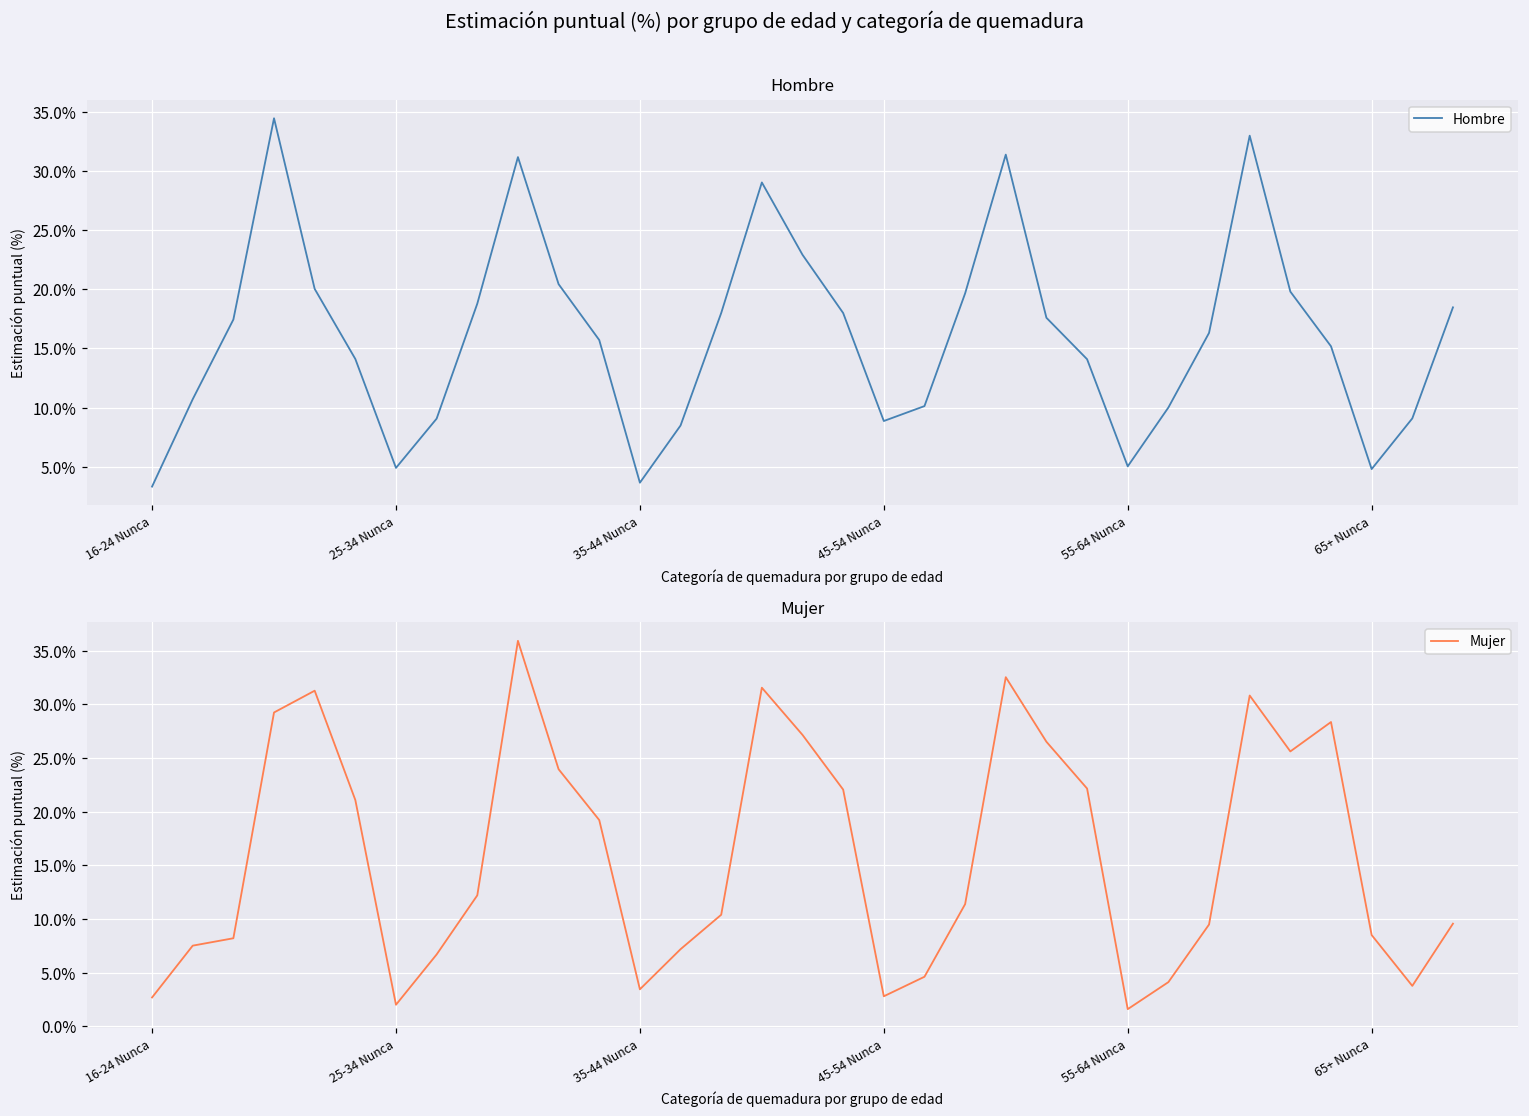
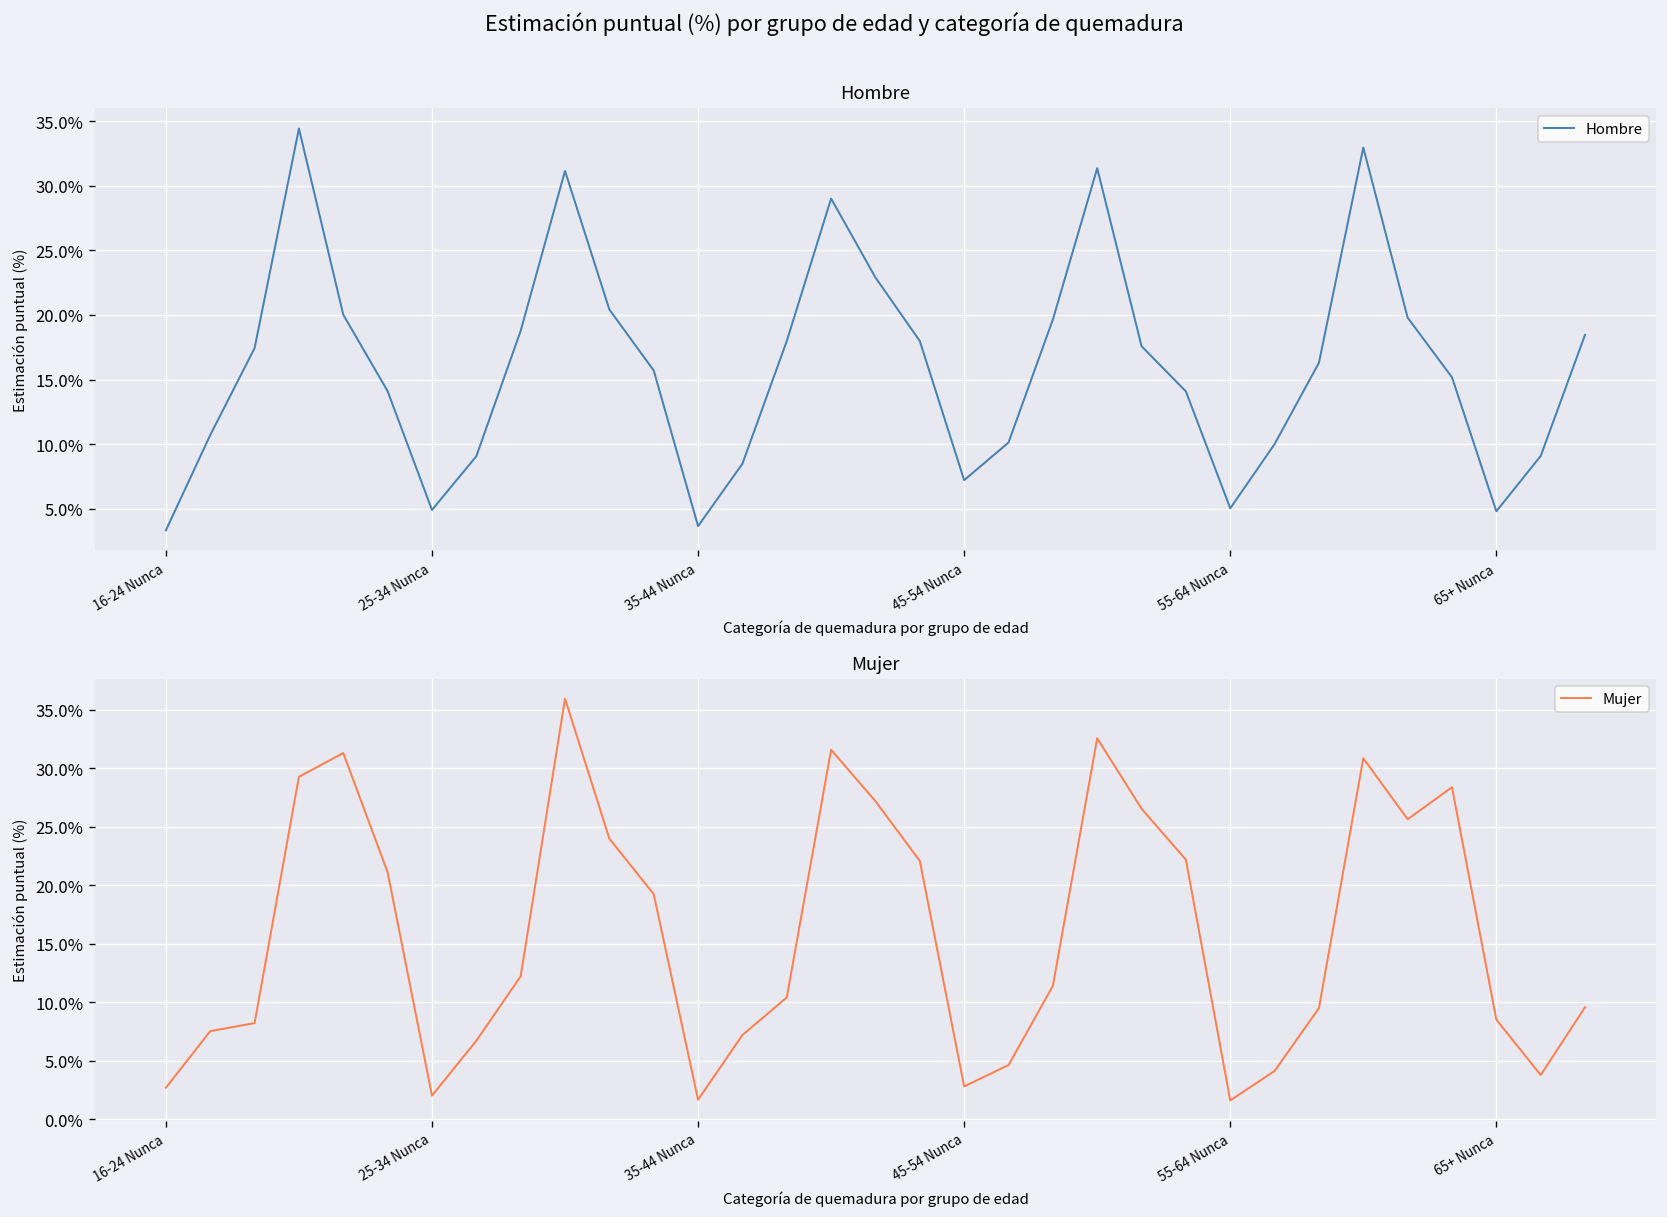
Hombre, 45-54 Nunca: 8.9% -> 7.2%
Mujer, 35-44 Nunca: 3% -> 2%
